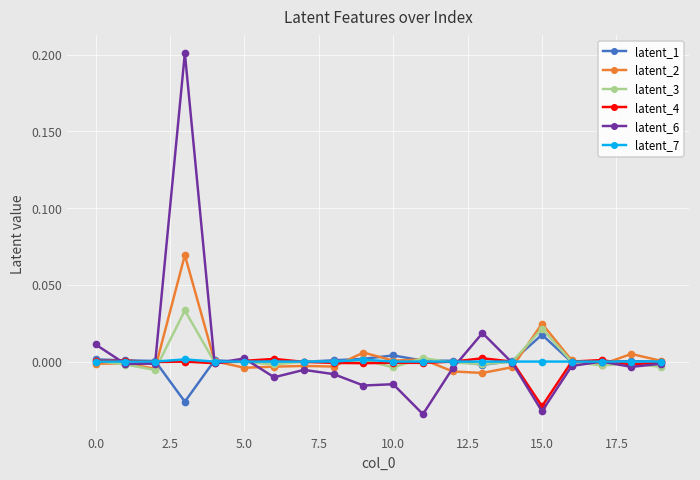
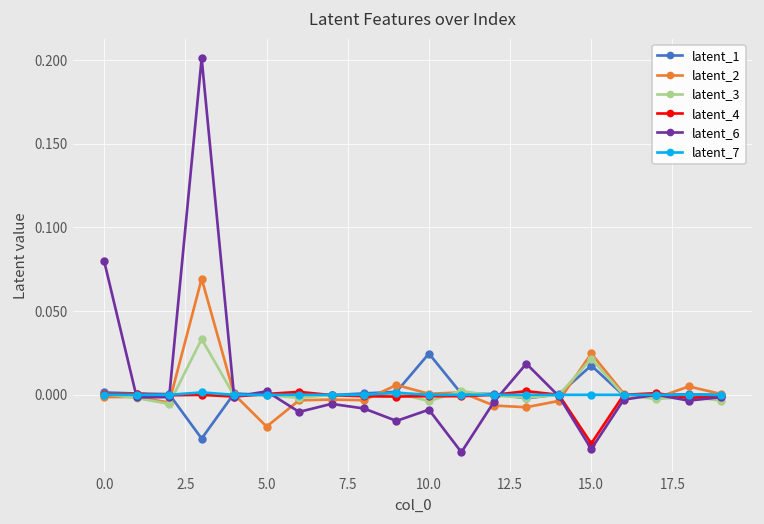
latent_6, 0.0: 0.011 -> 0.080
latent_2, 5.0: -0.004 -> -0.019
latent_1, 10.0: 0.004 -> 0.025
latent_6, 10.0: -0.015 -> -0.009
